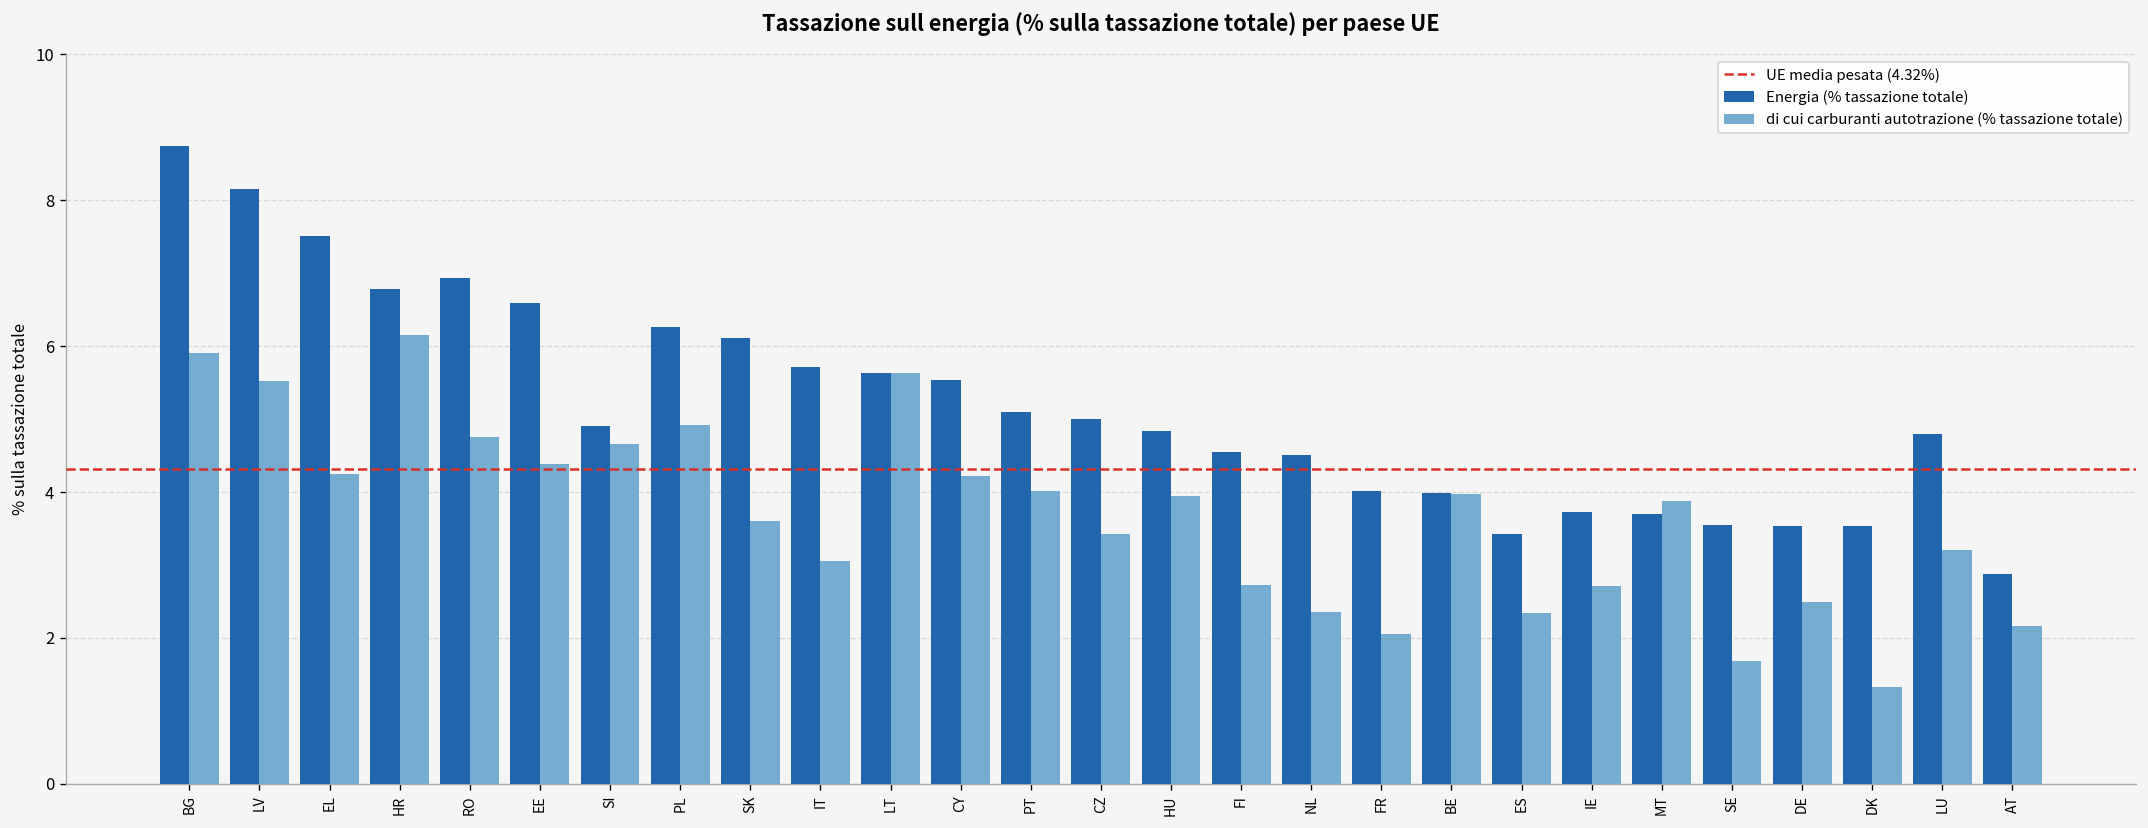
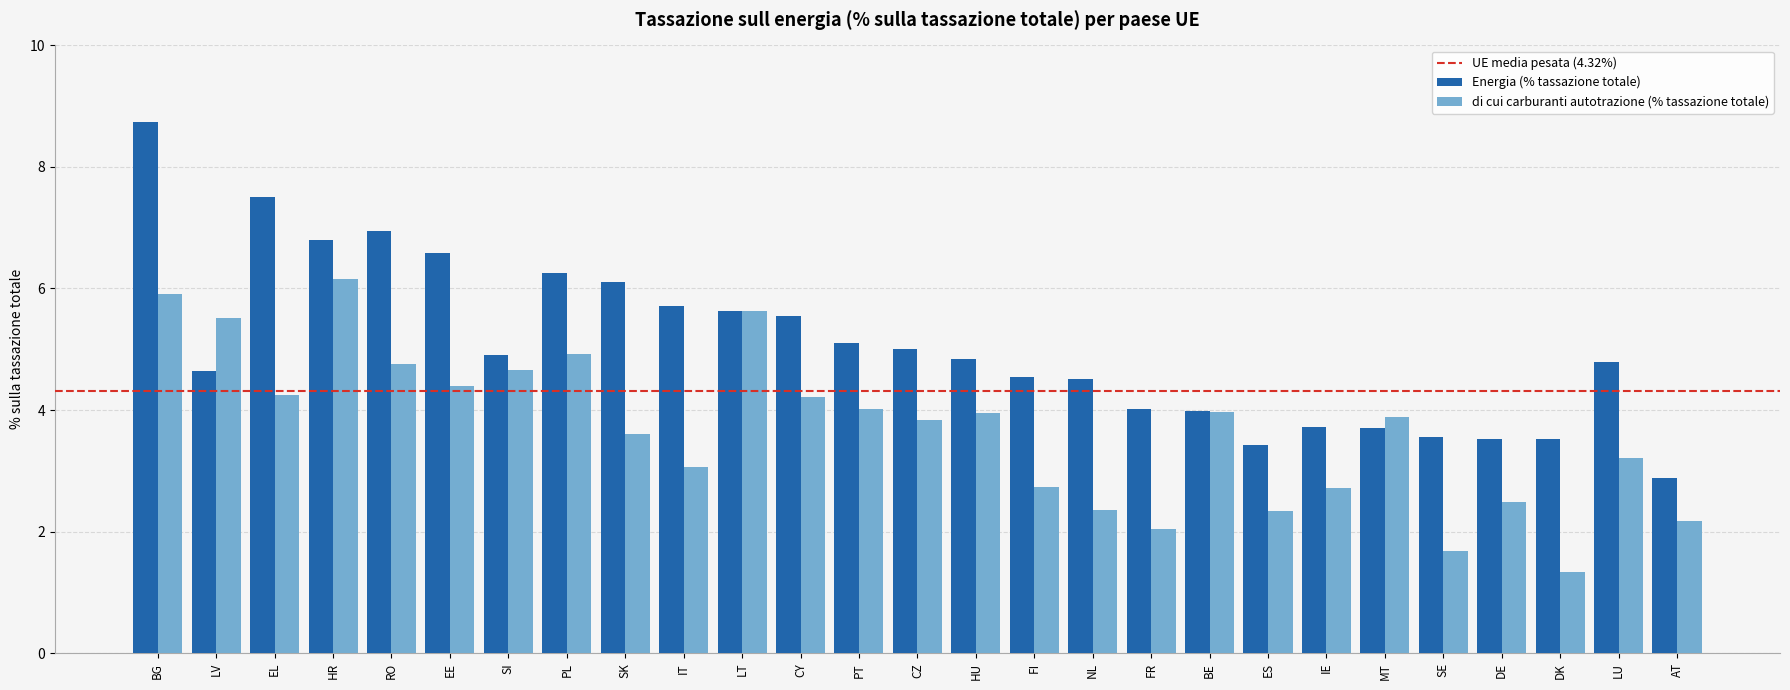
Energia (% tassazione totale), LV: 8.2 -> 4.7
di cui carburanti autotrazione (% tassazione totale), CZ: 3.4 -> 3.8
